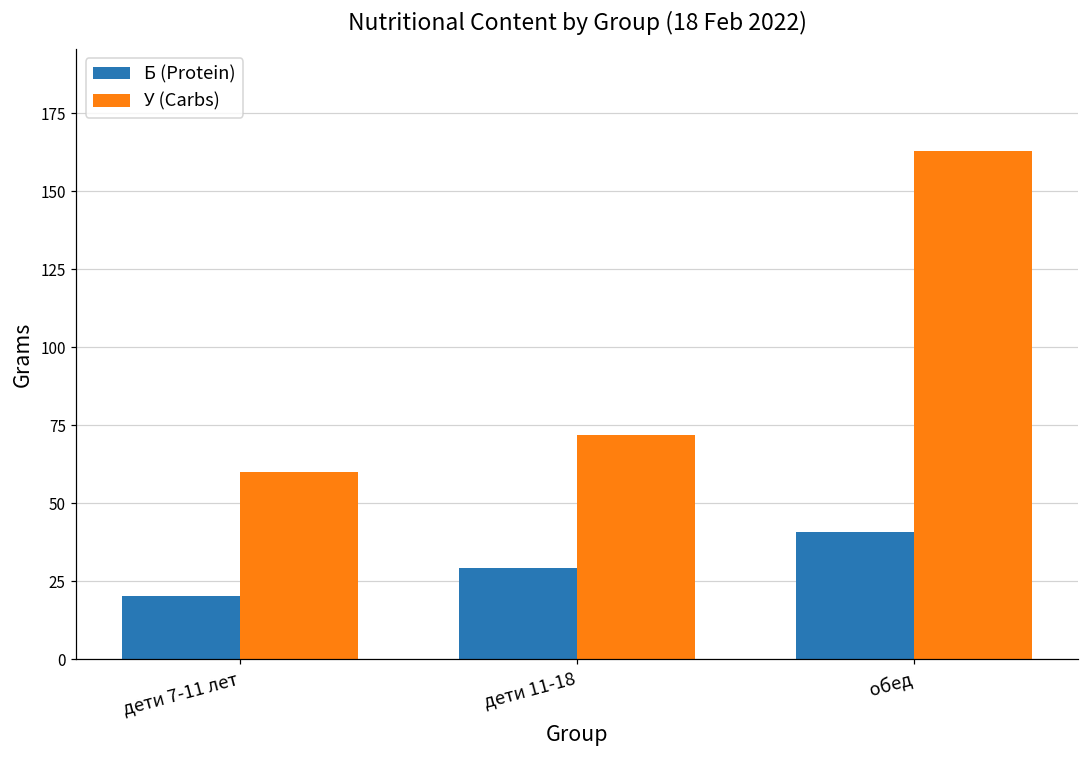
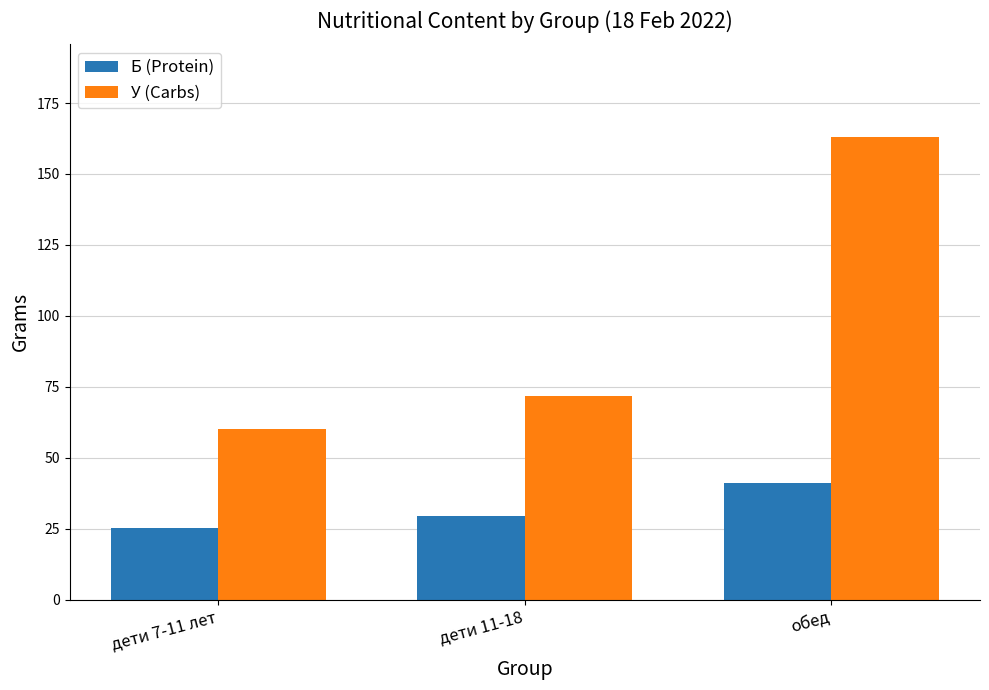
Б (Protein), дети 7-11 лет: 20 -> 25
